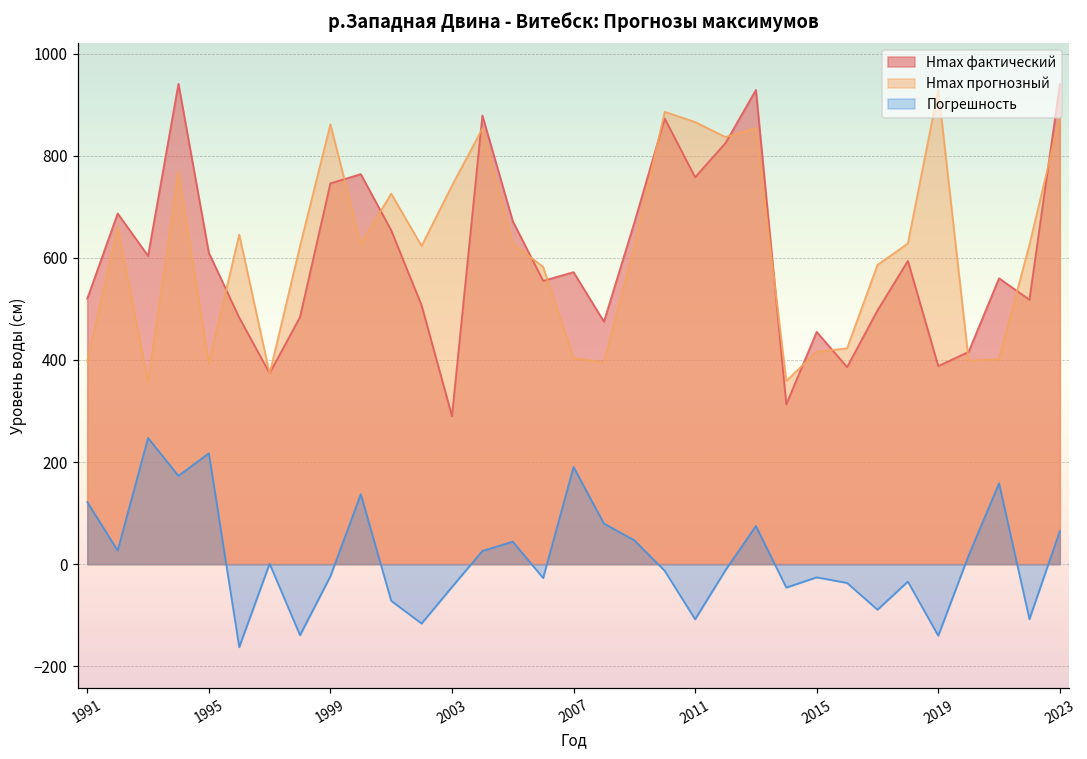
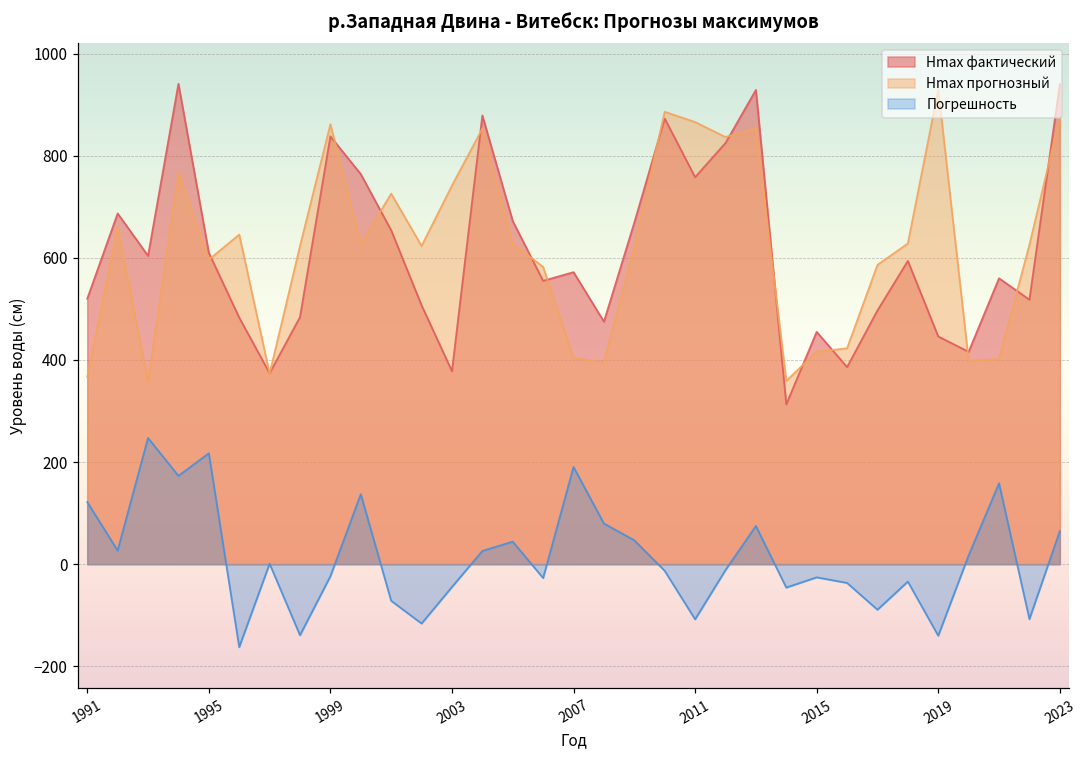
Hmax прогнозный, 1991: 400 -> 370
Hmax прогнозный, 1995: 390 -> 600
Hmax фактический, 1999: 750 -> 840
Hmax фактический, 2003: 290 -> 380
Hmax фактический, 2019: 390 -> 450
